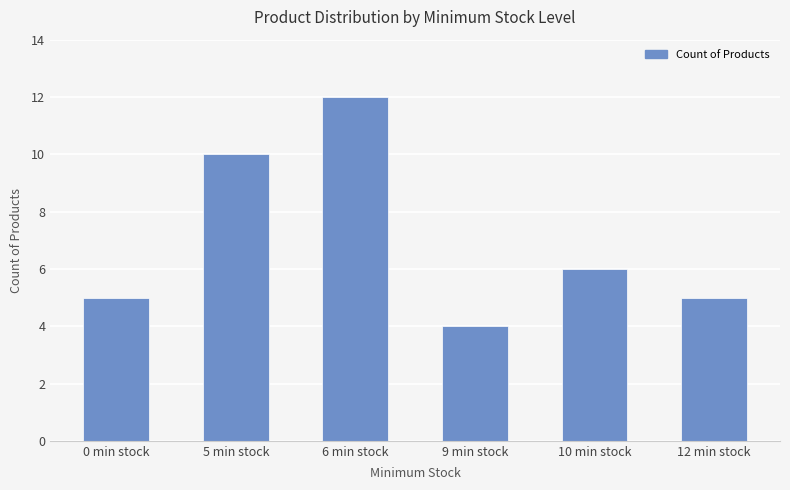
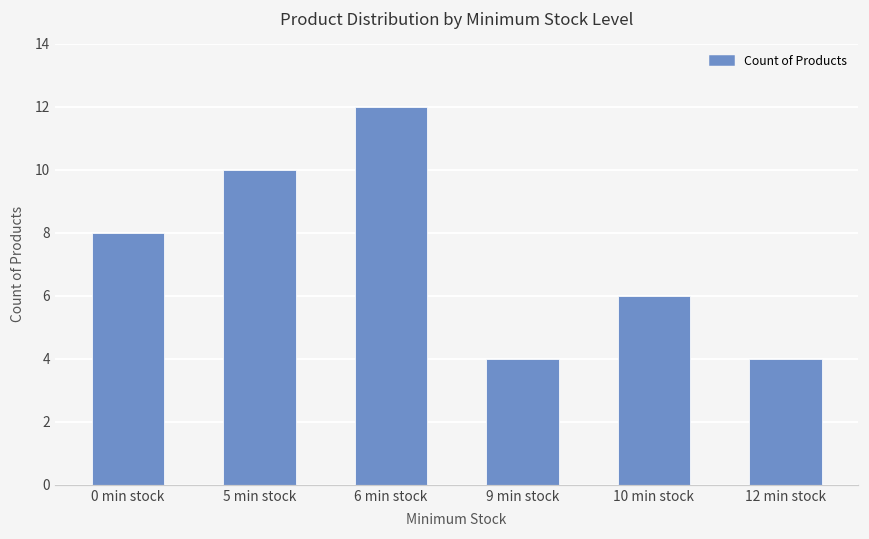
0 min stock: 5 -> 8
12 min stock: 5 -> 4
